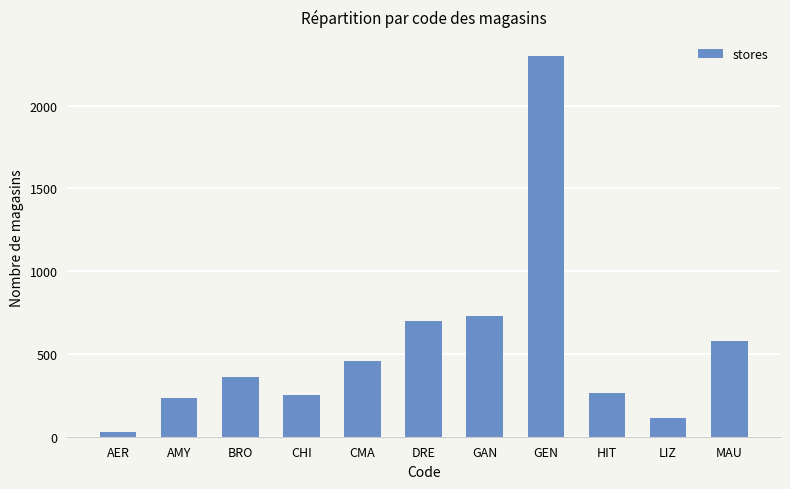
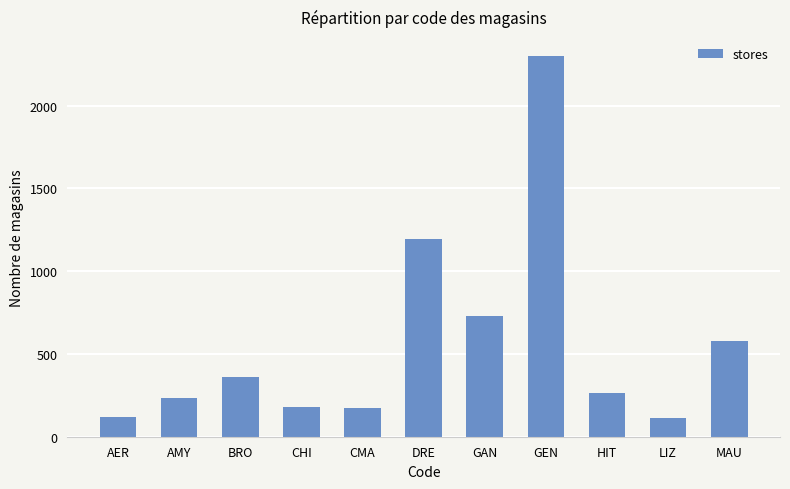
AER: 30 -> 120
CHI: 250 -> 180
CMA: 460 -> 170
DRE: 700 -> 1190
